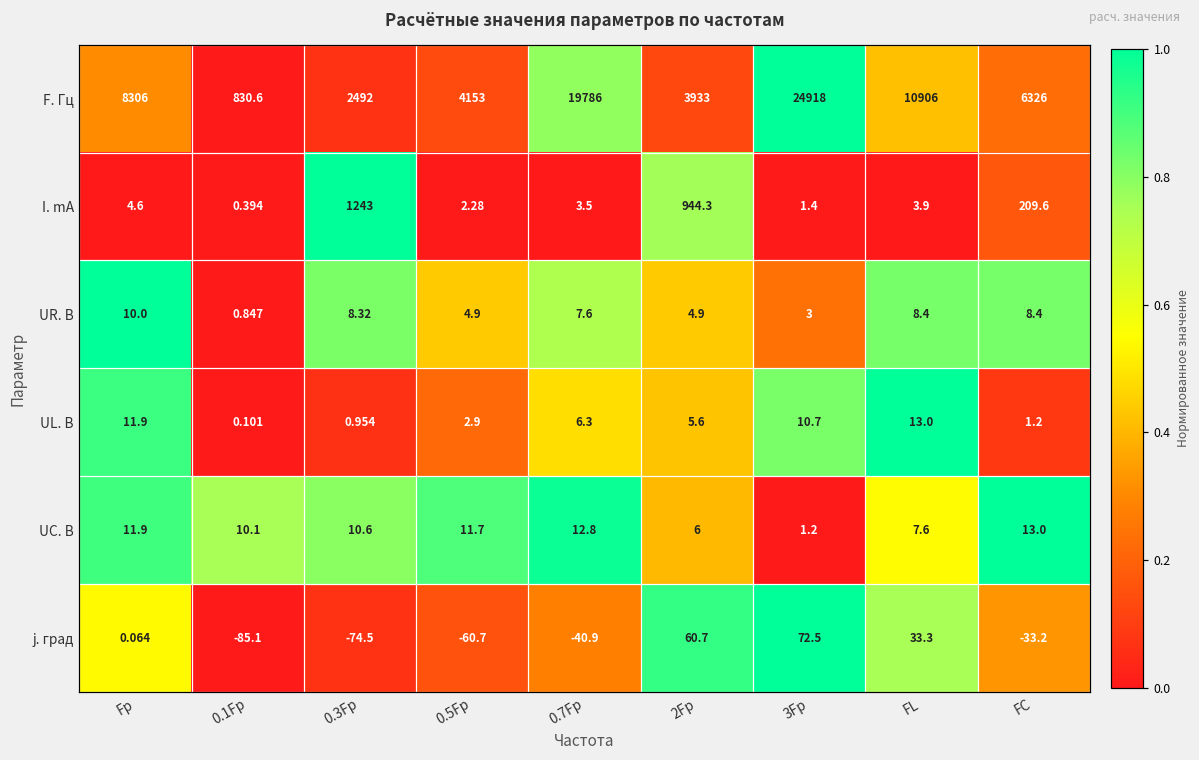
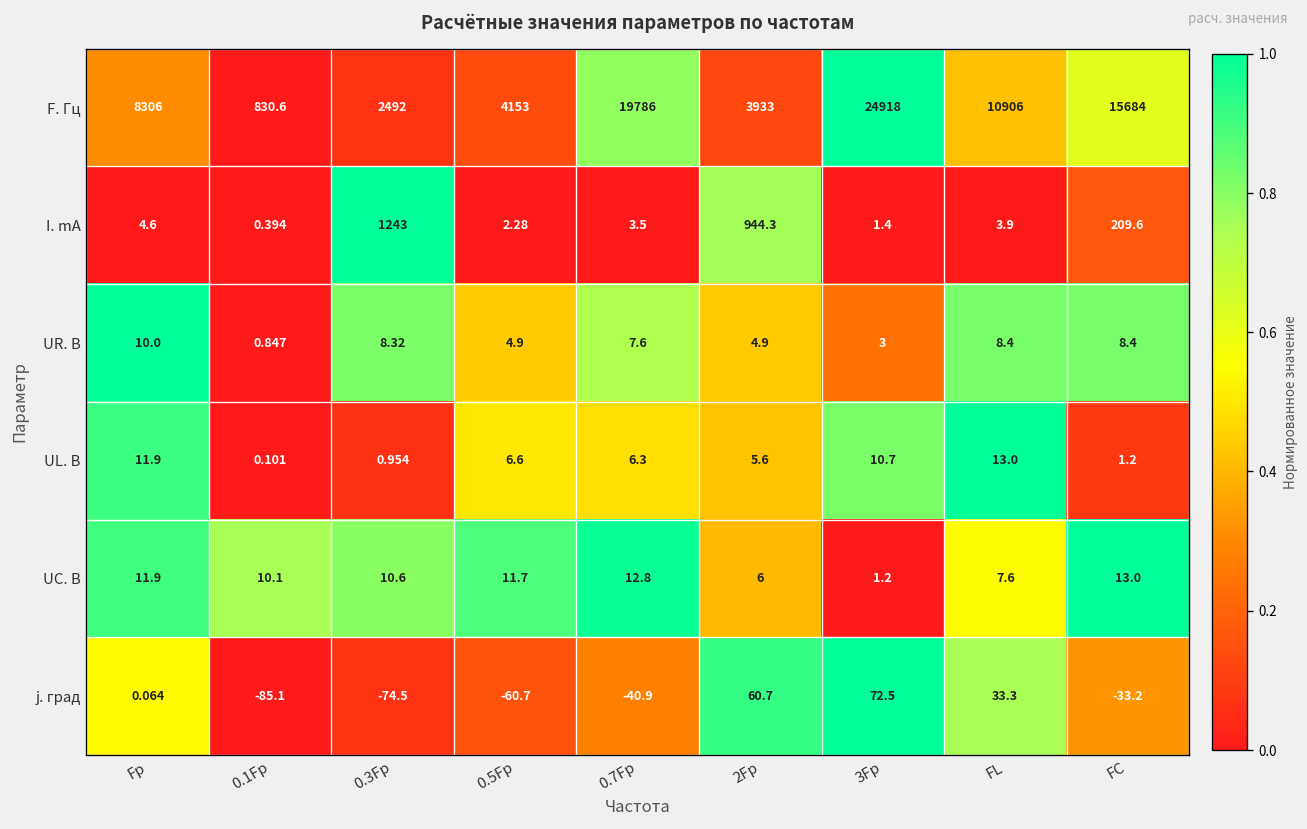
F. Гц, FC: 6326 -> 15684
UL. В, 0.5Fp: 2.9 -> 6.6
